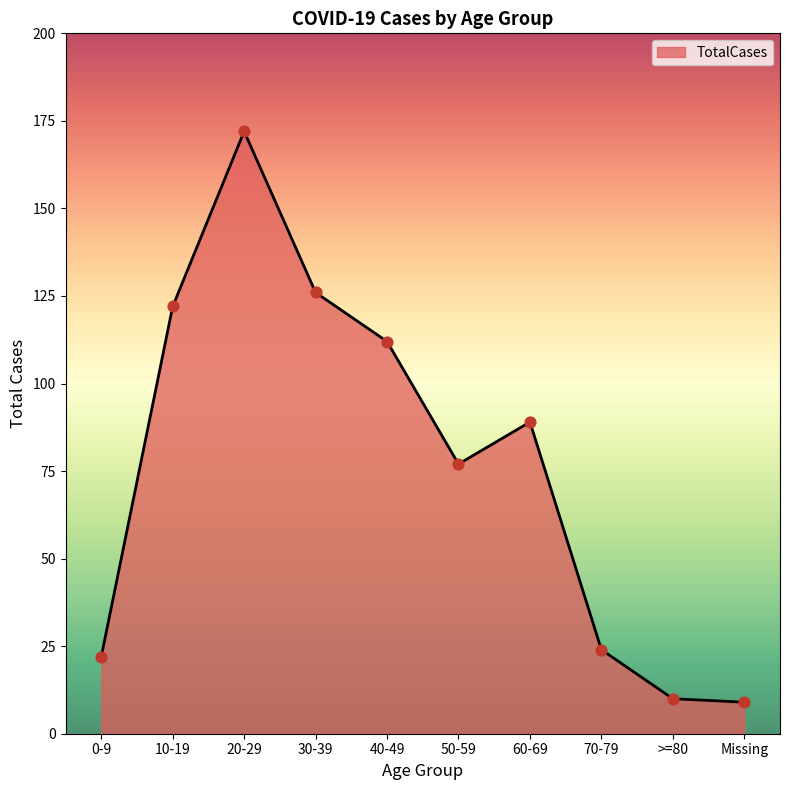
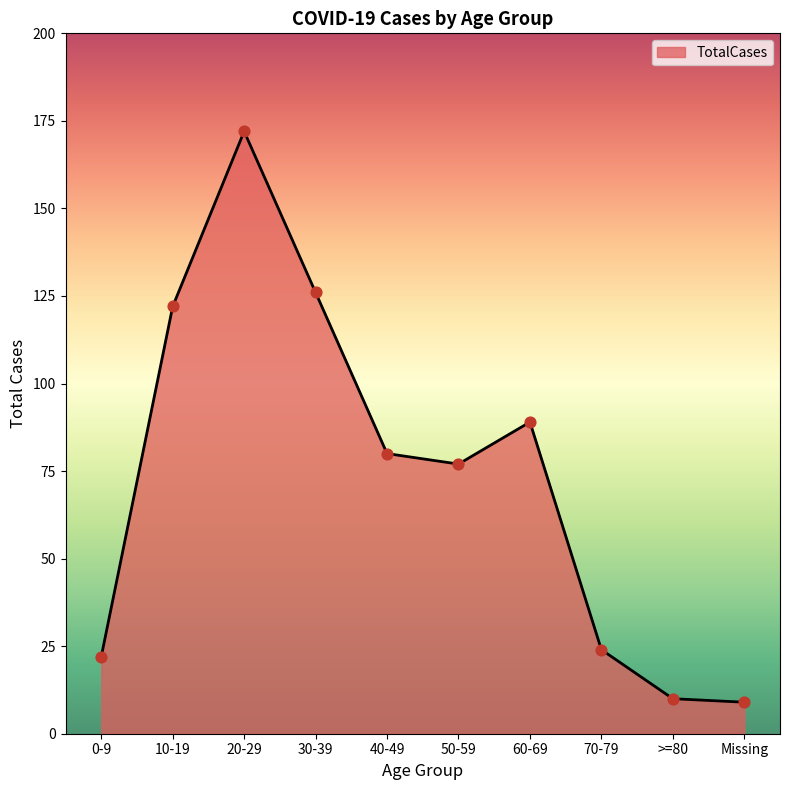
40-49: 112 -> 80
